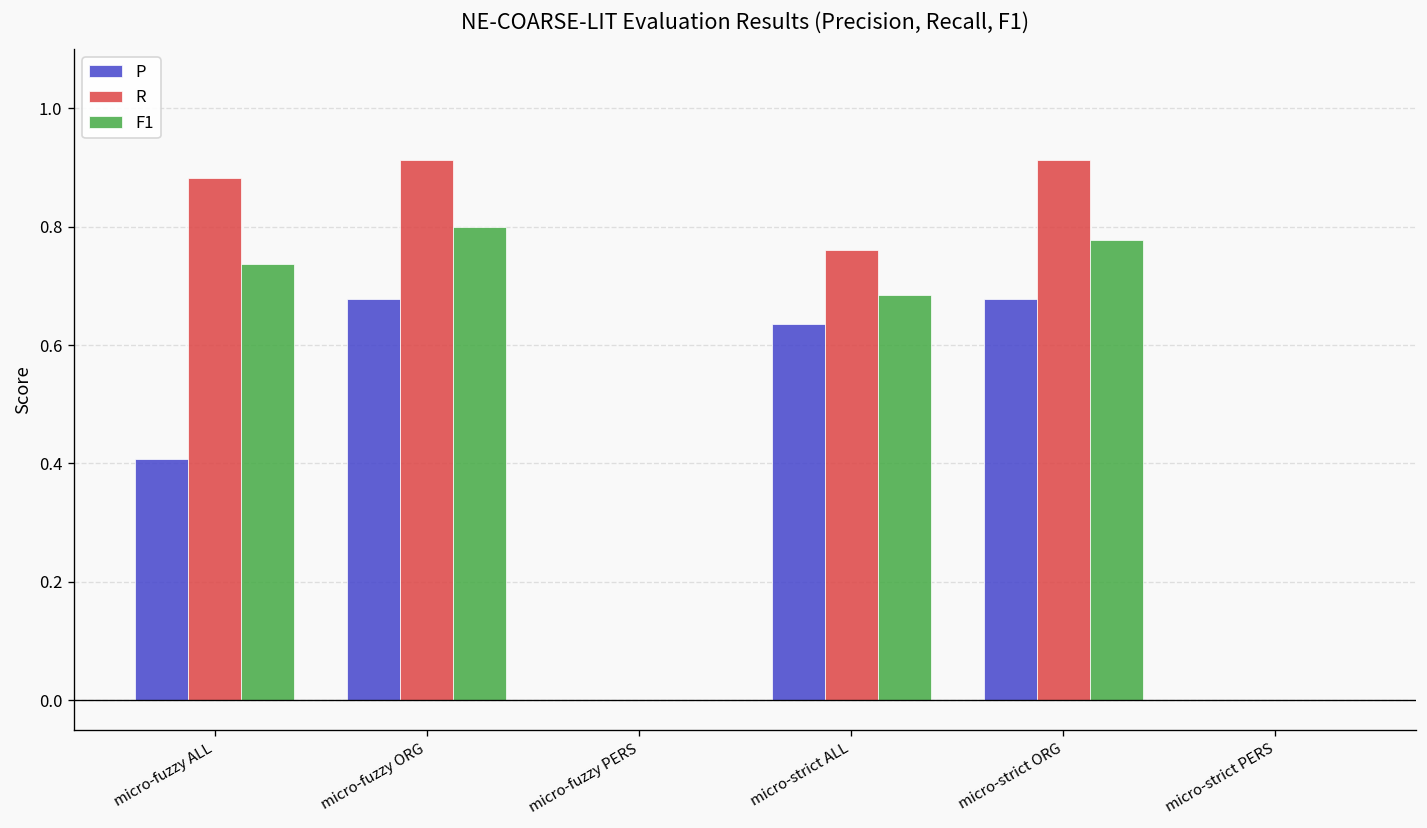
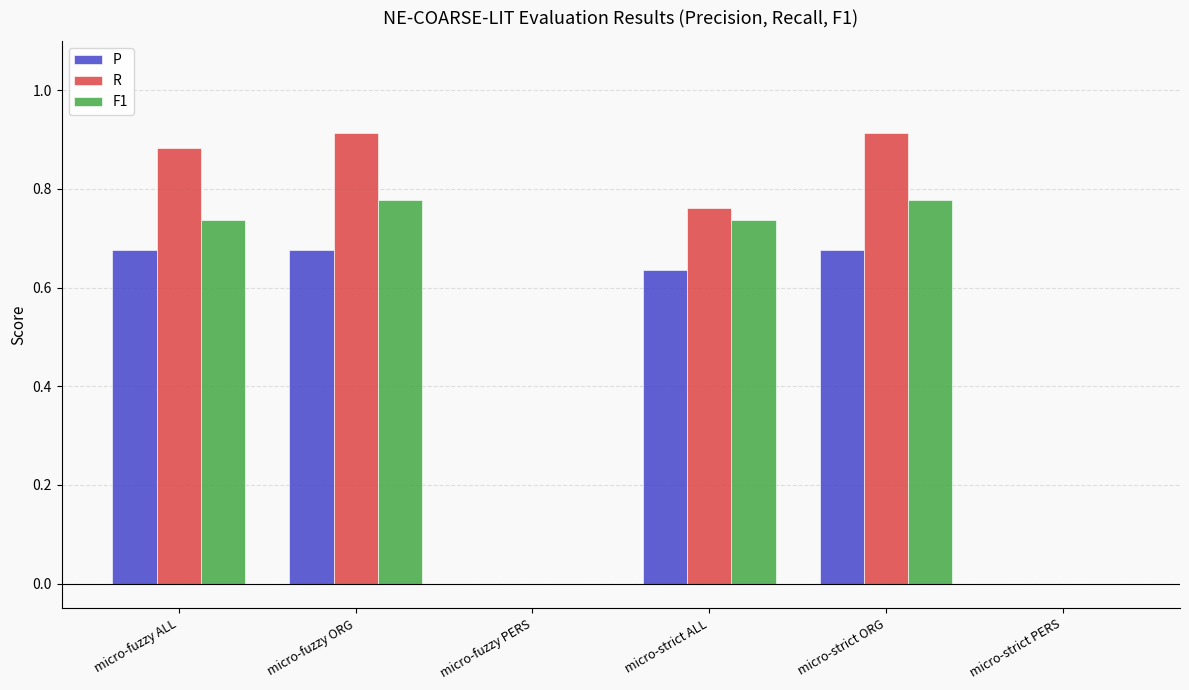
P, micro-fuzzy ALL: 0.41 -> 0.68
F1, micro-fuzzy ORG: 0.80 -> 0.78
F1, micro-strict ALL: 0.68 -> 0.74
